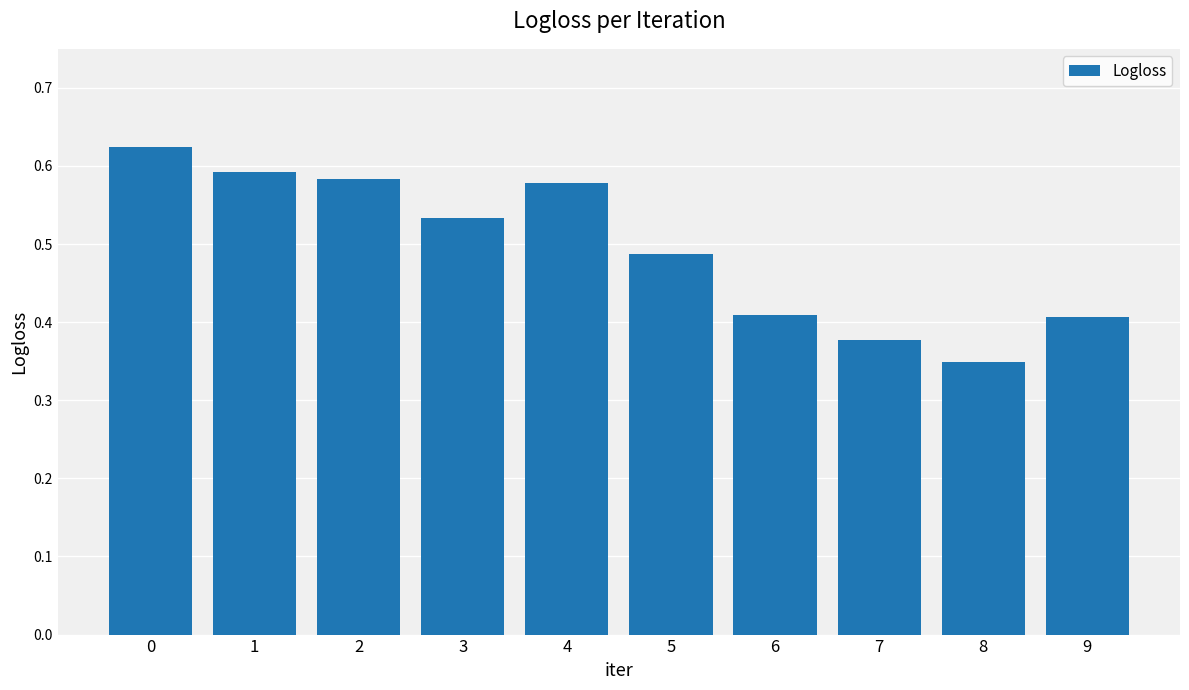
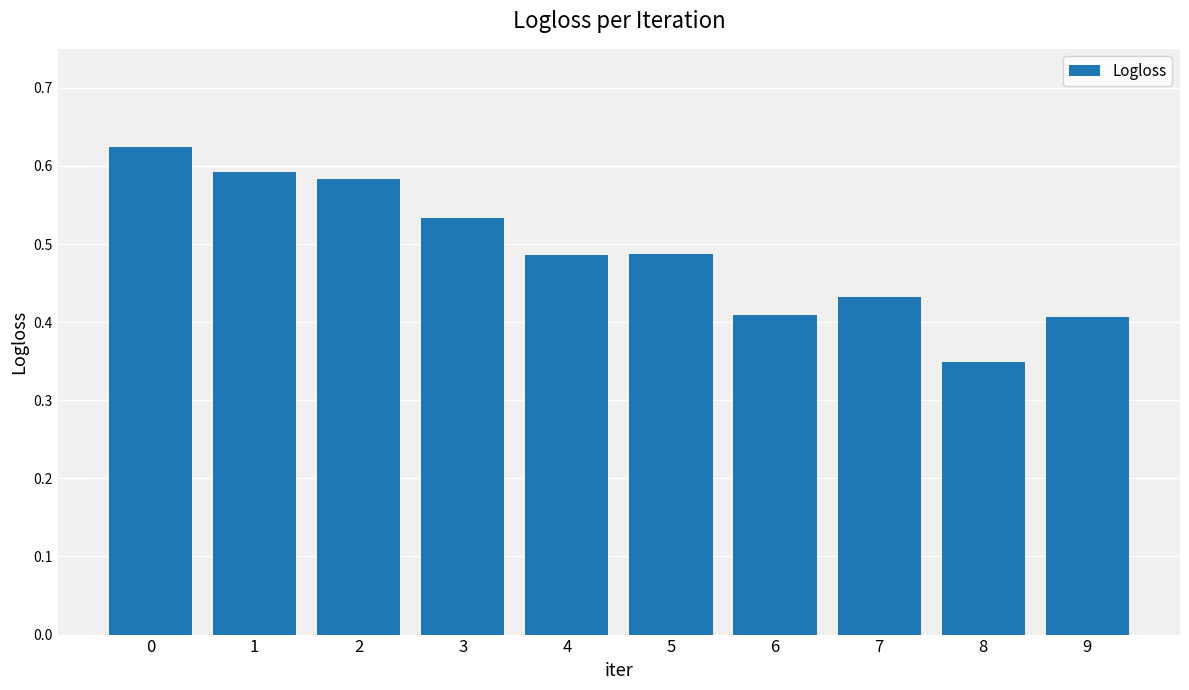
4: 0.58 -> 0.49
7: 0.38 -> 0.43
